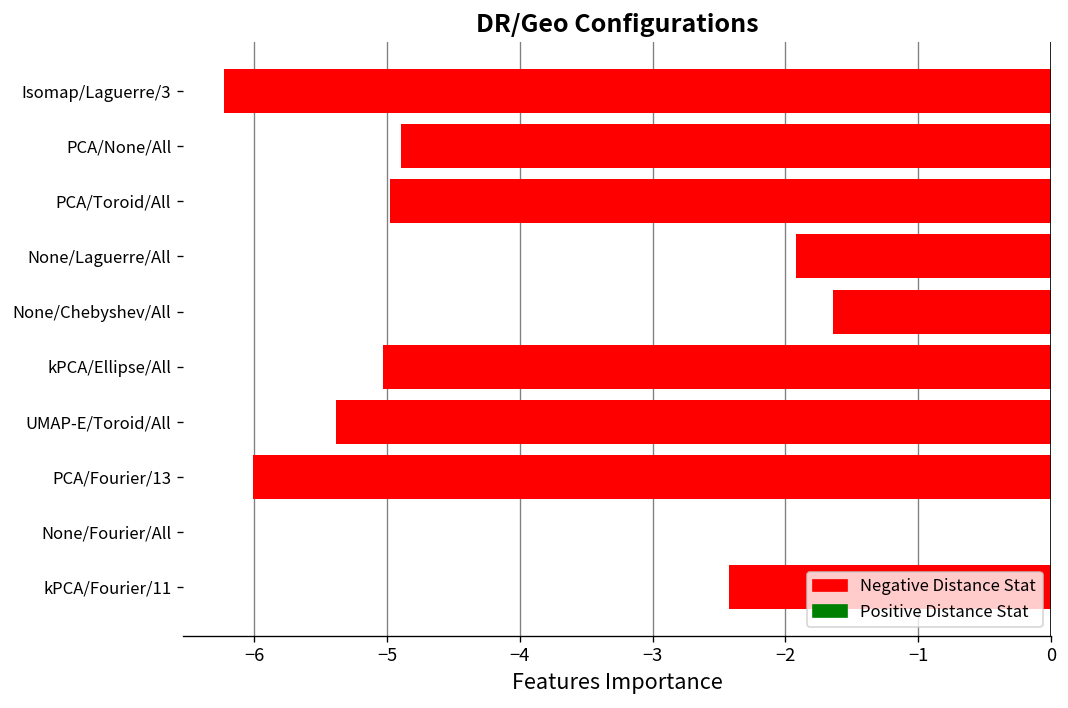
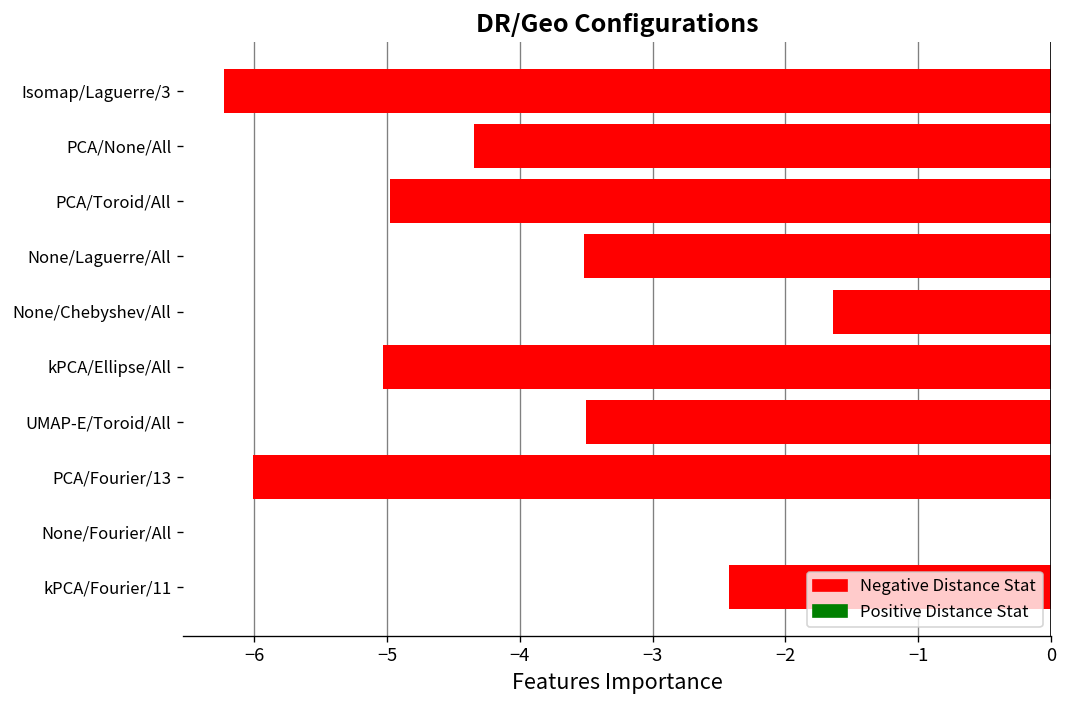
PCA/None/All: -4.90 -> -4.35
None/Laguerre/All: -1.92 -> -3.52
UMAP-E/Toroid/All: -5.39 -> -3.50
